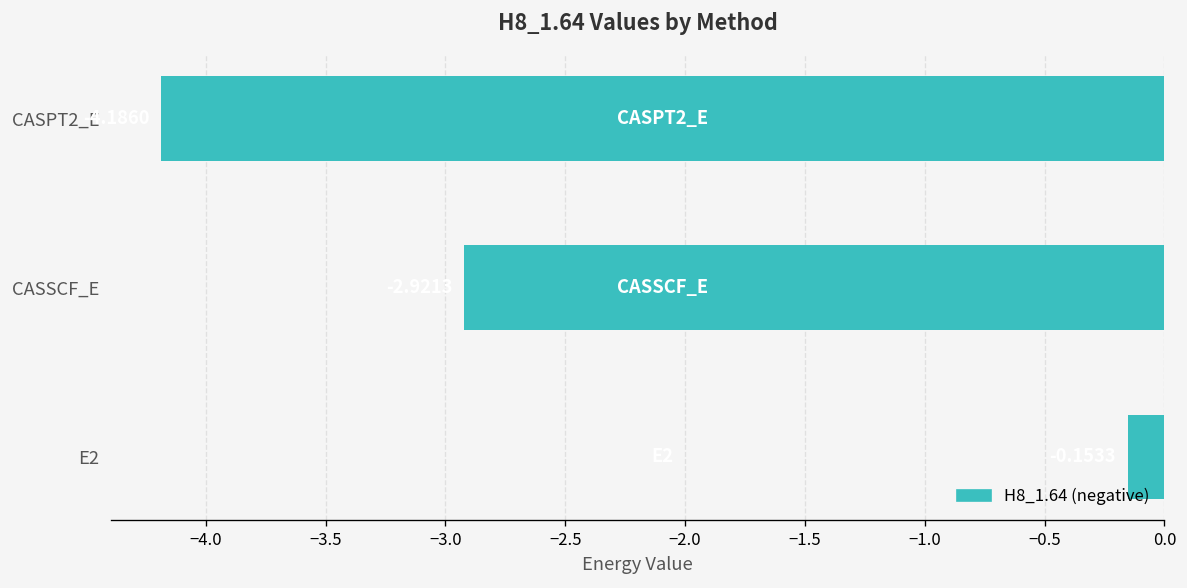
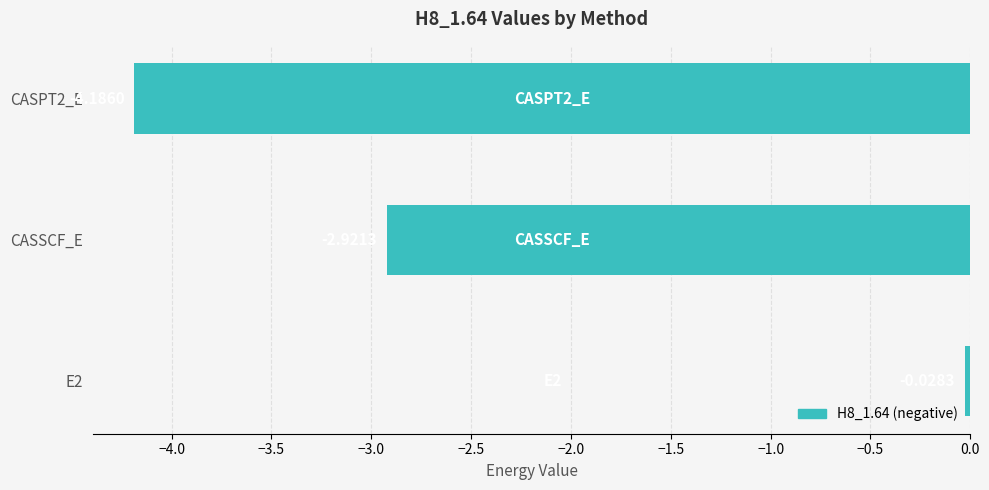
E2: -0.15 -> -0.03
